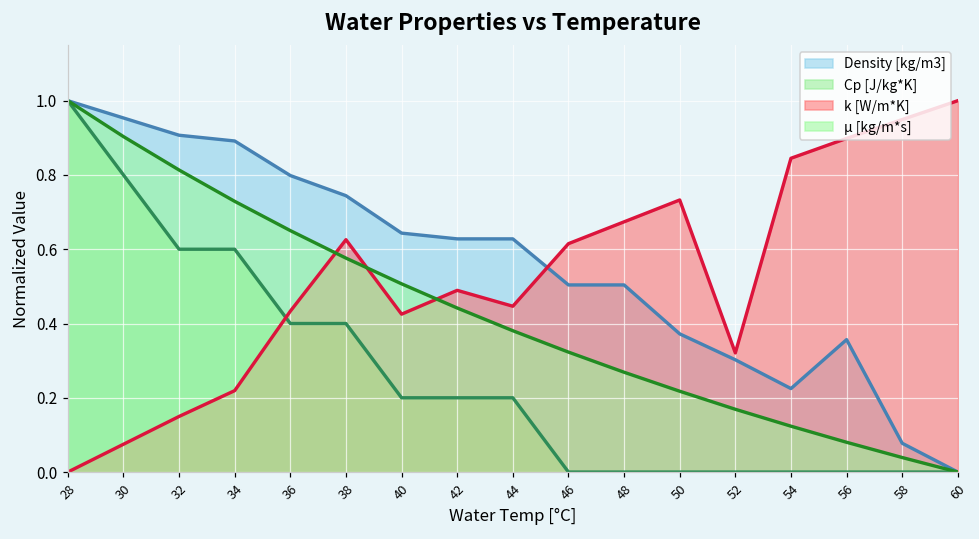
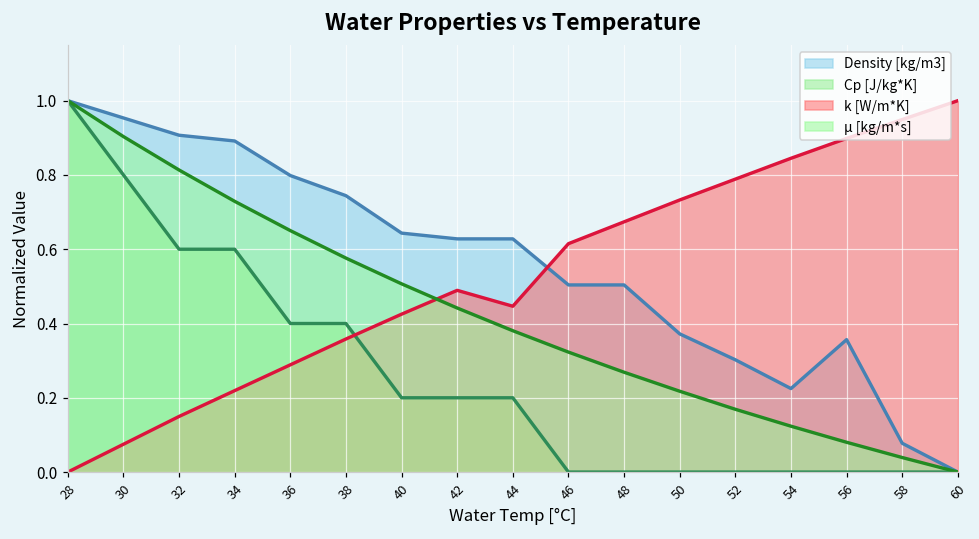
k [W/m*K], 36: 0.43 -> 0.29
k [W/m*K], 38: 0.63 -> 0.36
k [W/m*K], 52: 0.32 -> 0.79
